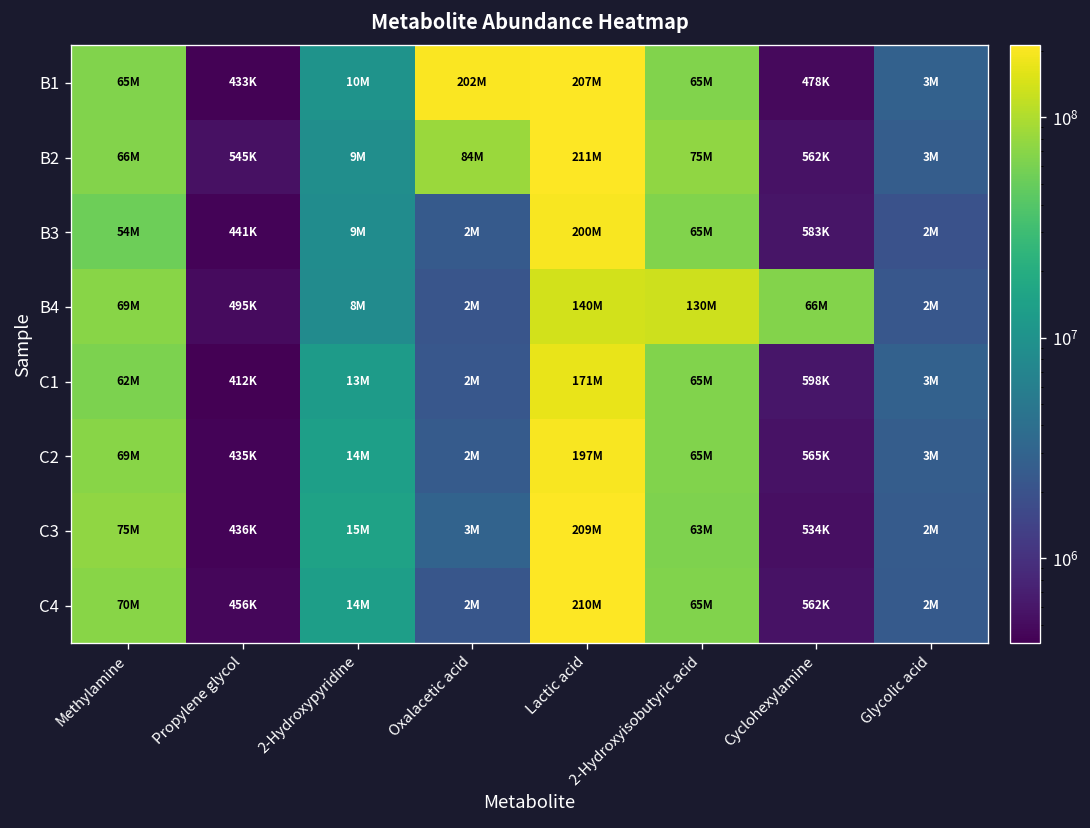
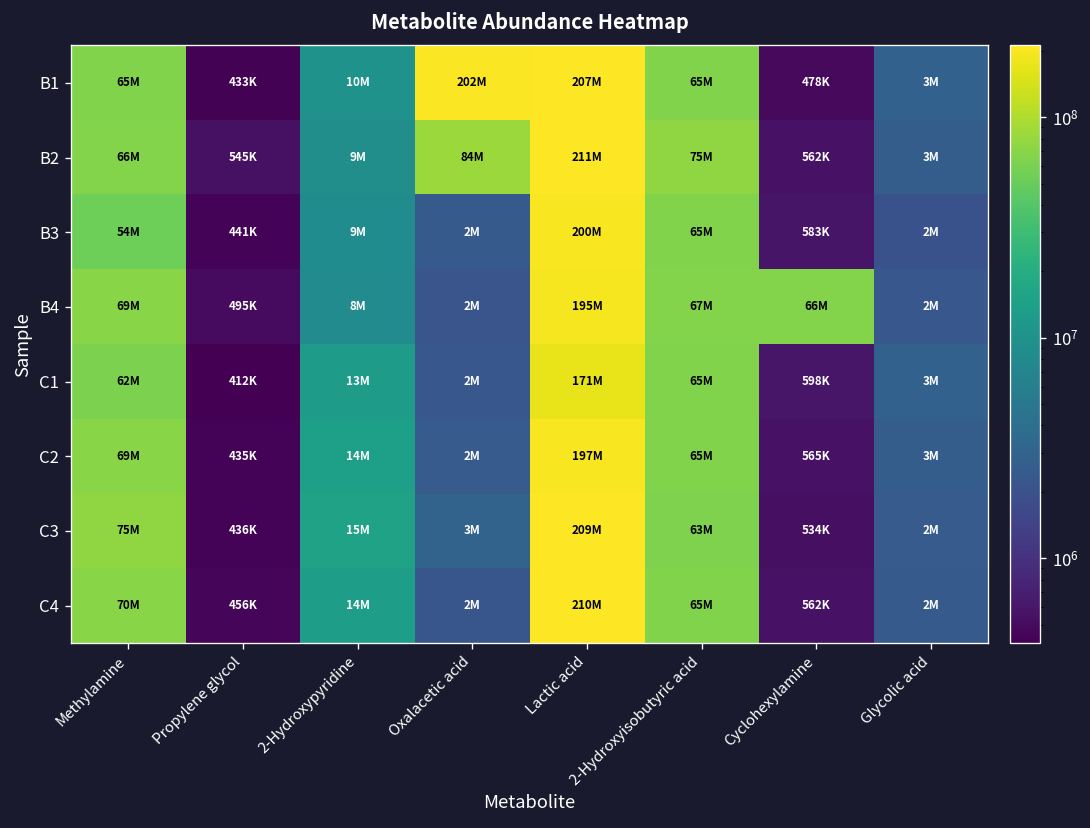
B4, Lactic acid: 140M -> 195M
B4, 2-Hydroxyisobutyric acid: 130M -> 67M
